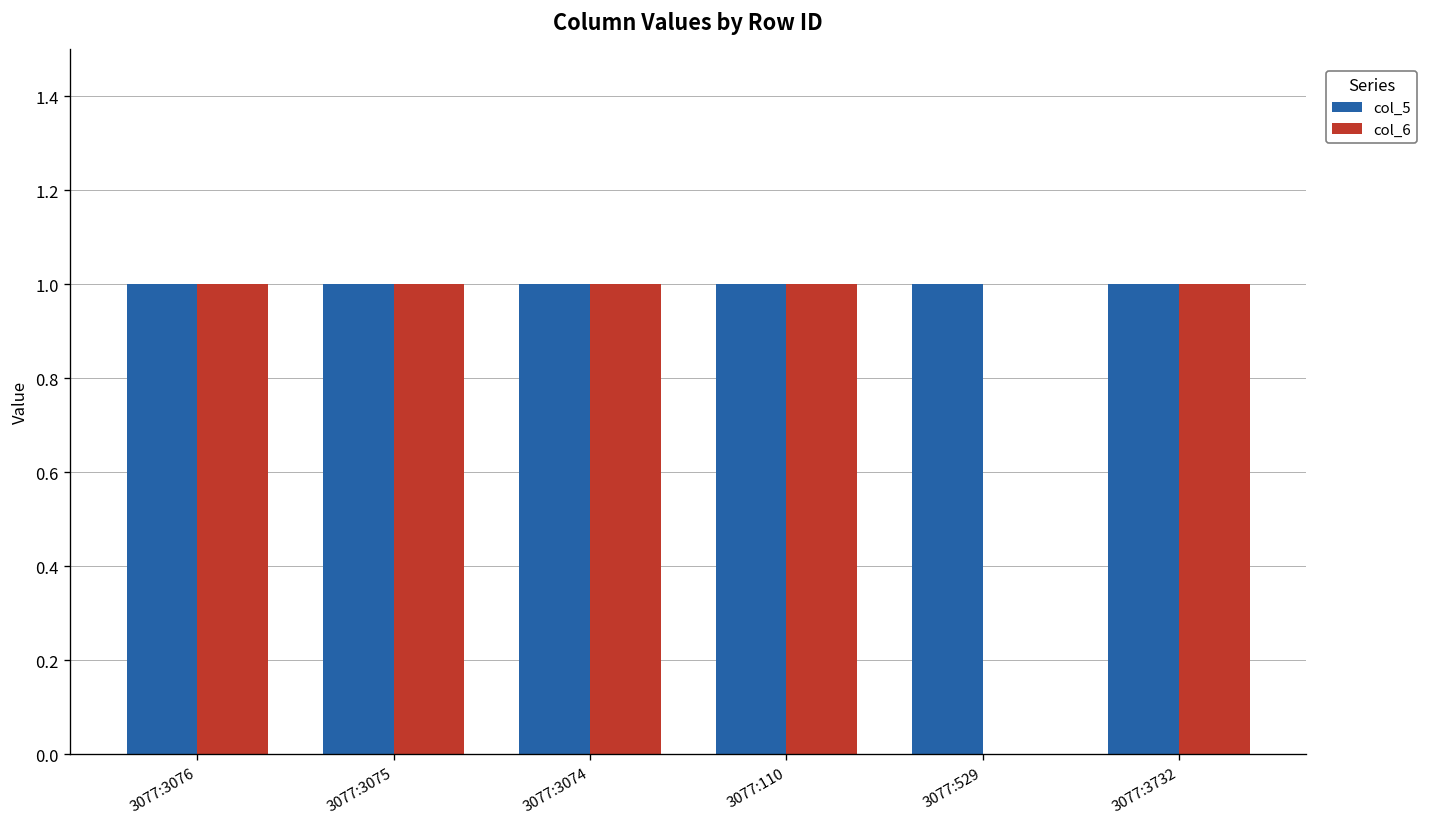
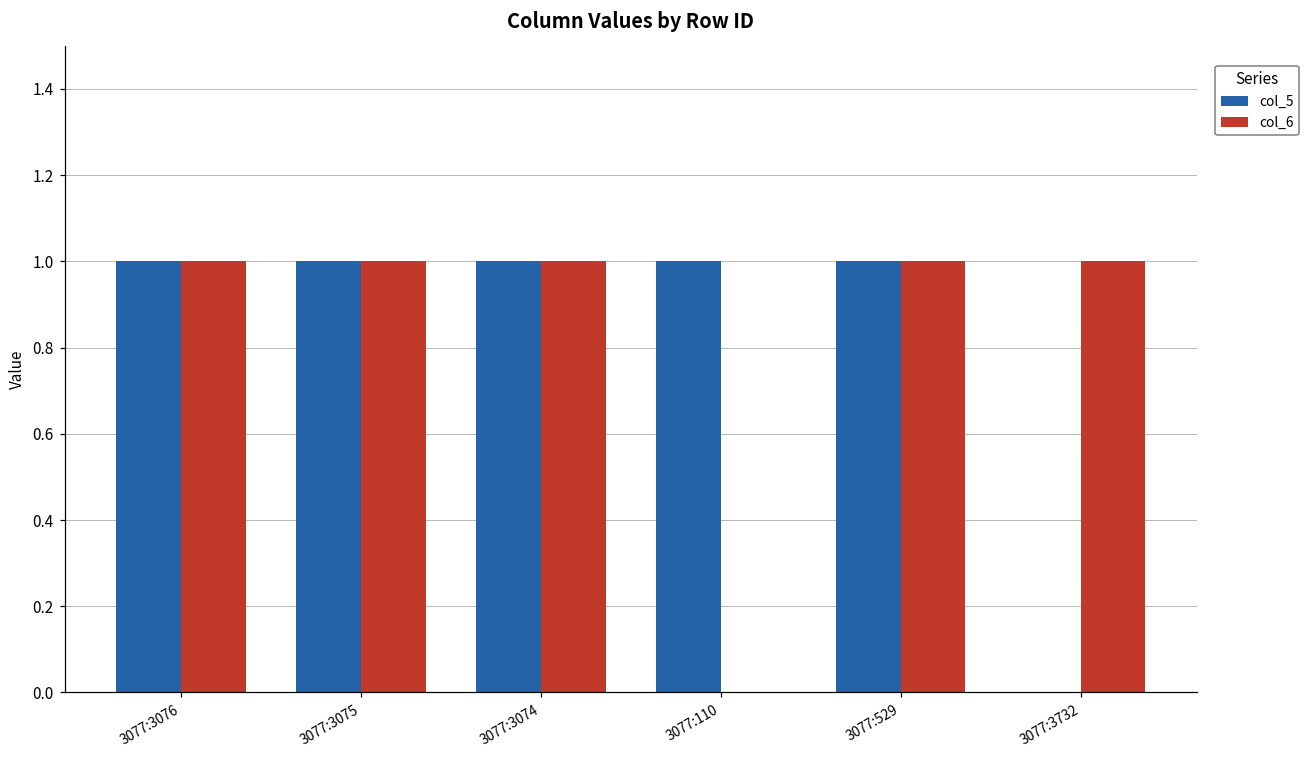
col_6, 3077:110: 1 -> 0
col_6, 3077:529: 0 -> 1
col_5, 3077:3732: 1 -> 0
